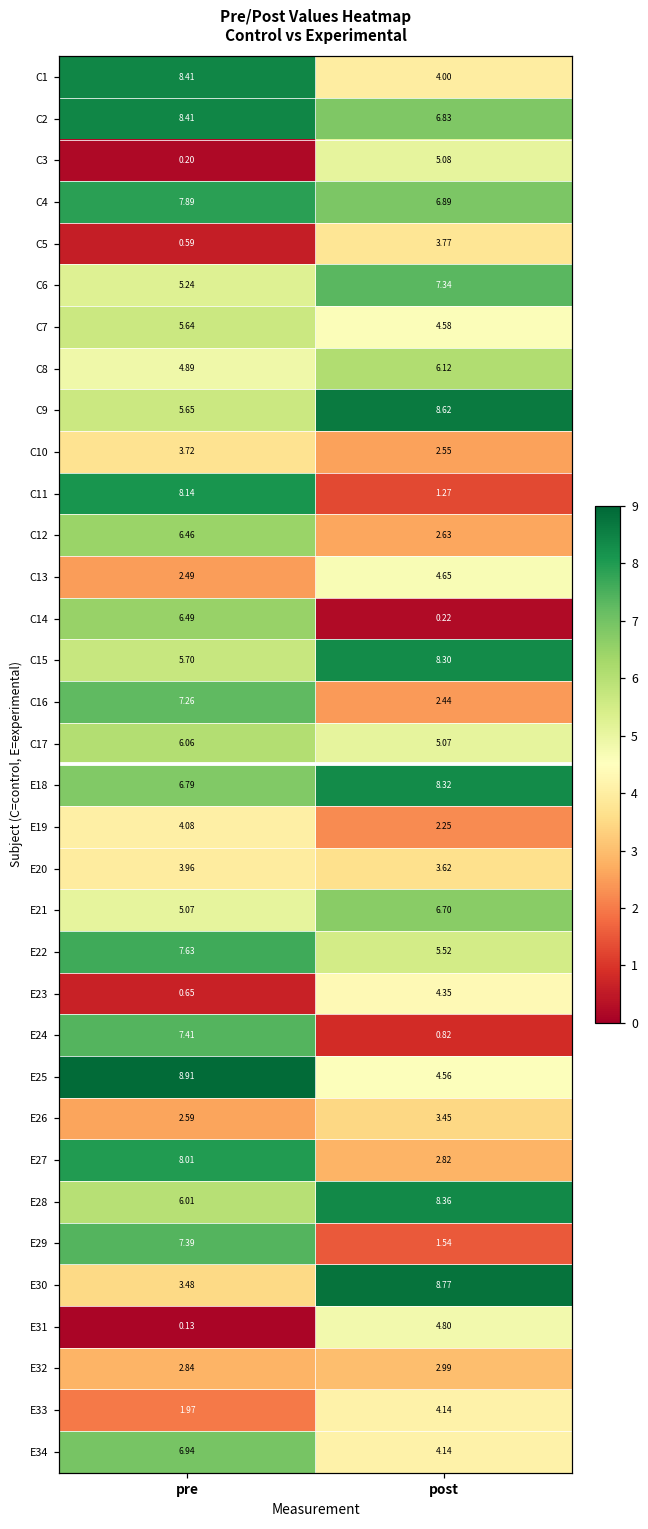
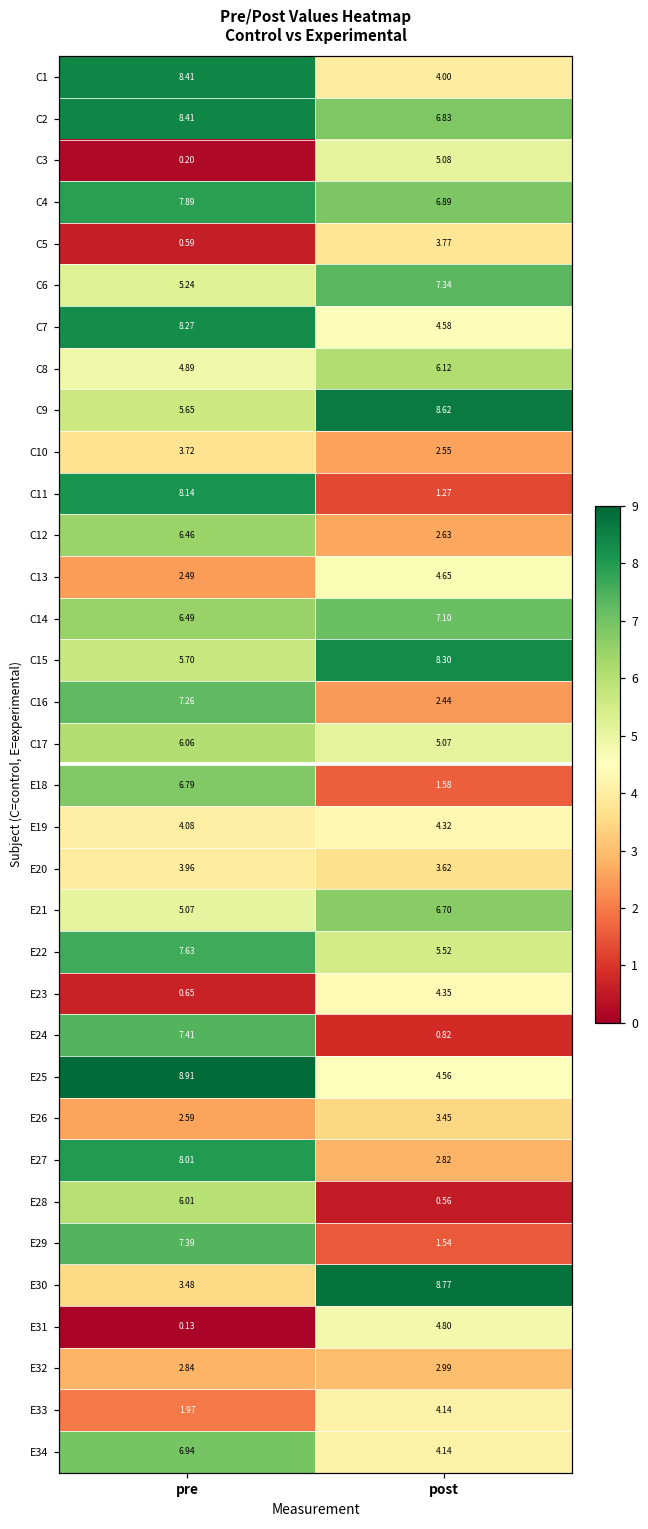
C7, pre: 5.64 -> 8.27
C14, post: 0.22 -> 7.10
E18, post: 8.32 -> 1.58
E19, post: 2.25 -> 4.32
E28, post: 8.36 -> 0.56
